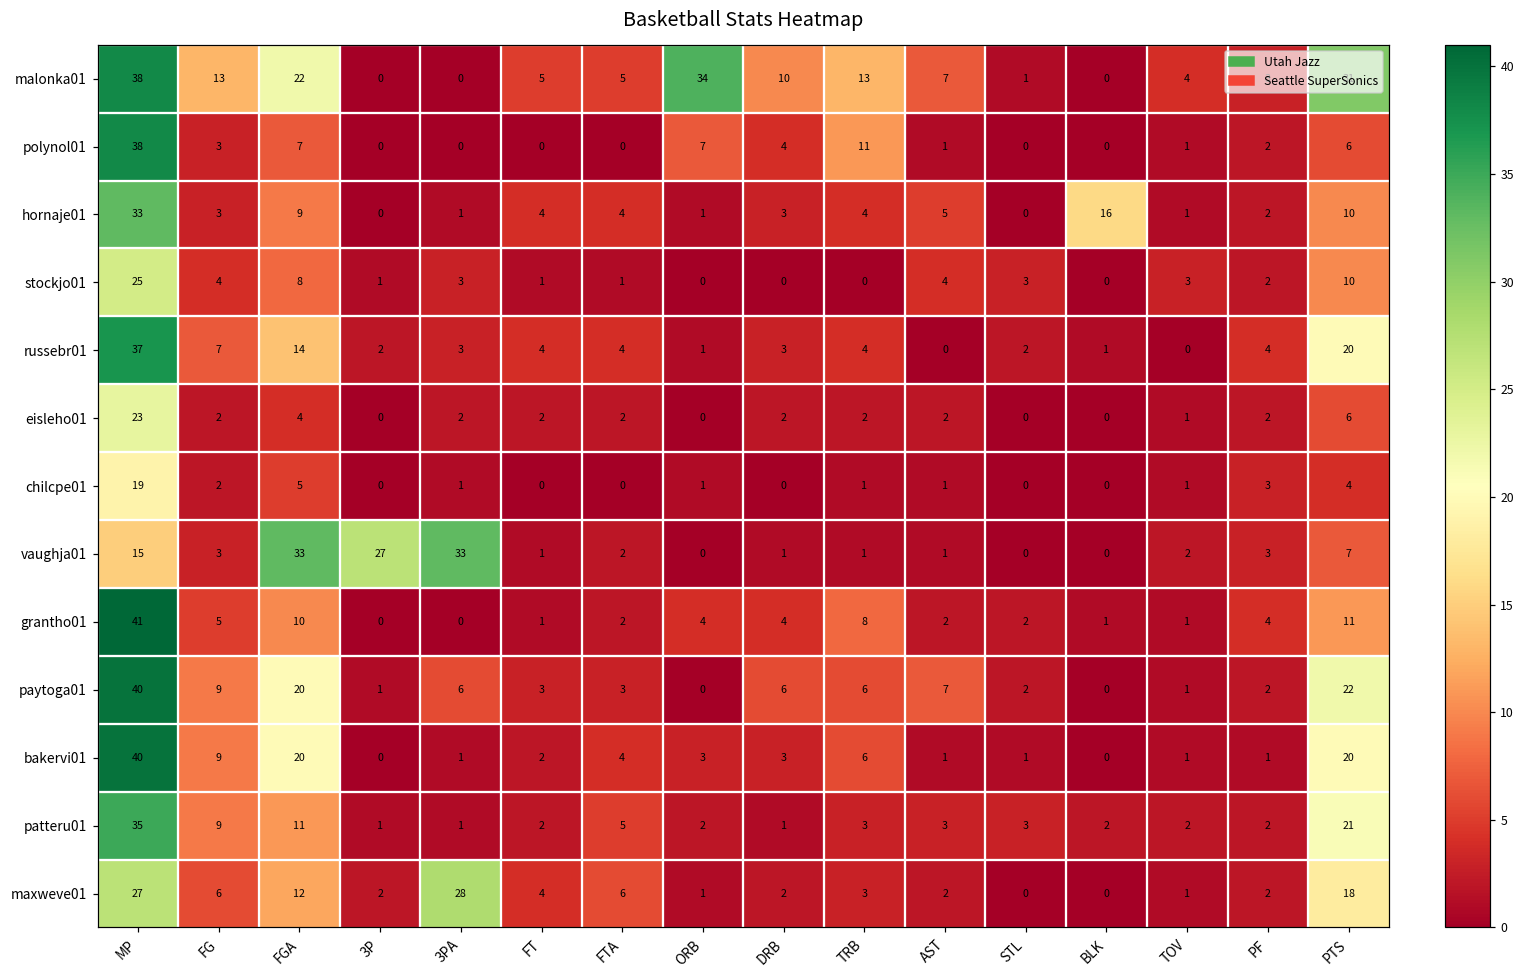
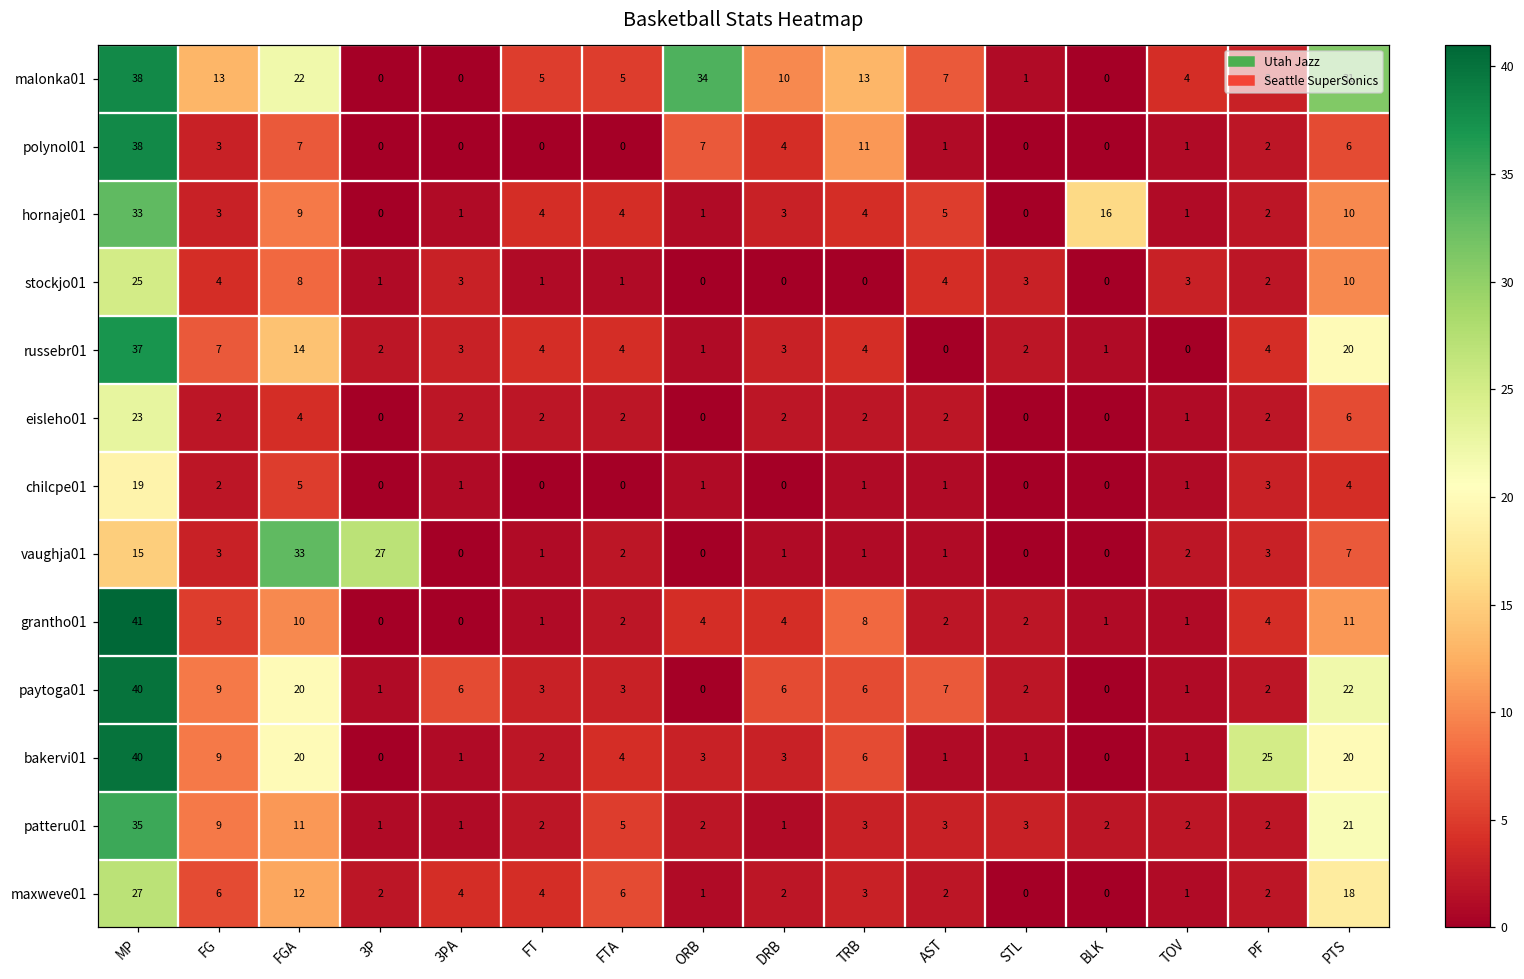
vaughja01, 3PA: 33 -> 0
bakervi01, PF: 1 -> 25
maxweve01, 3PA: 28 -> 4
